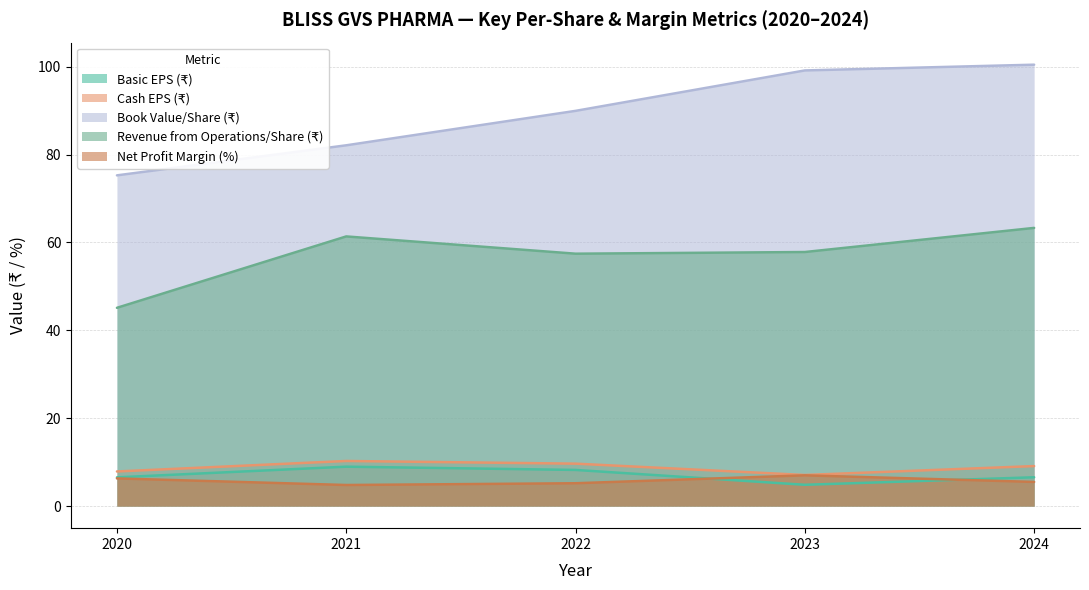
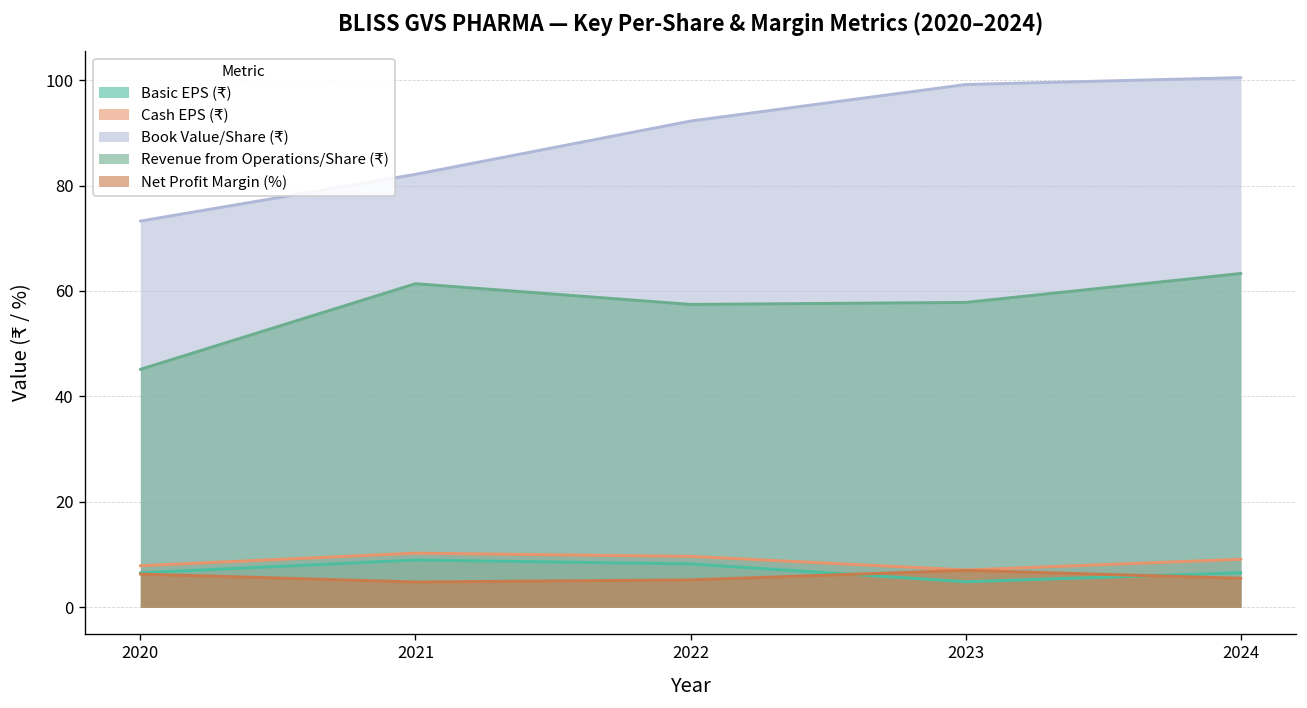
Book Value/Share (₹), 2020: 75 -> 73
Book Value/Share (₹), 2022: 90 -> 92
